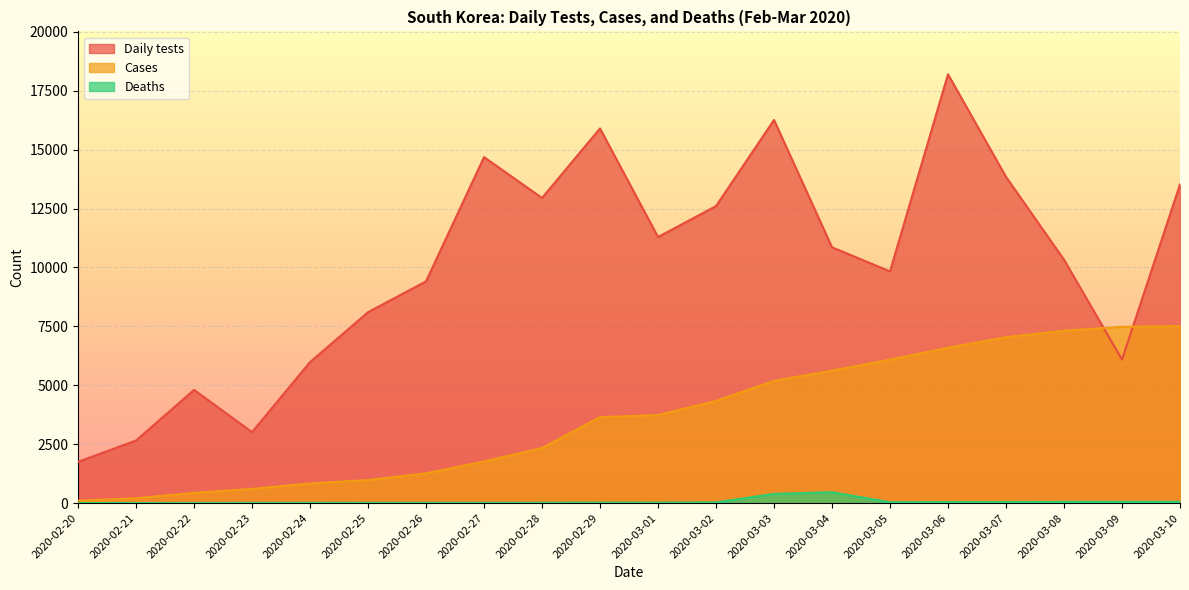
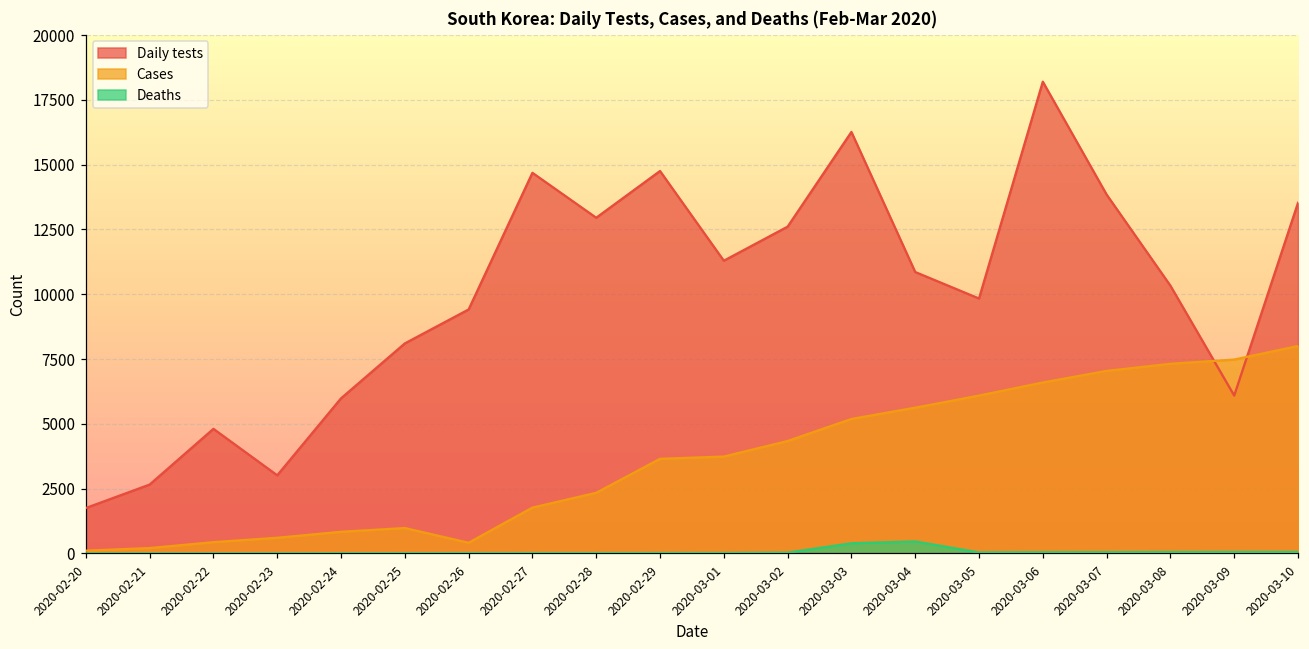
Cases, 2020-02-26: 1300 -> 400
Daily tests, 2020-02-29: 15900 -> 14800
Cases, 2020-03-10: 7500 -> 8000
